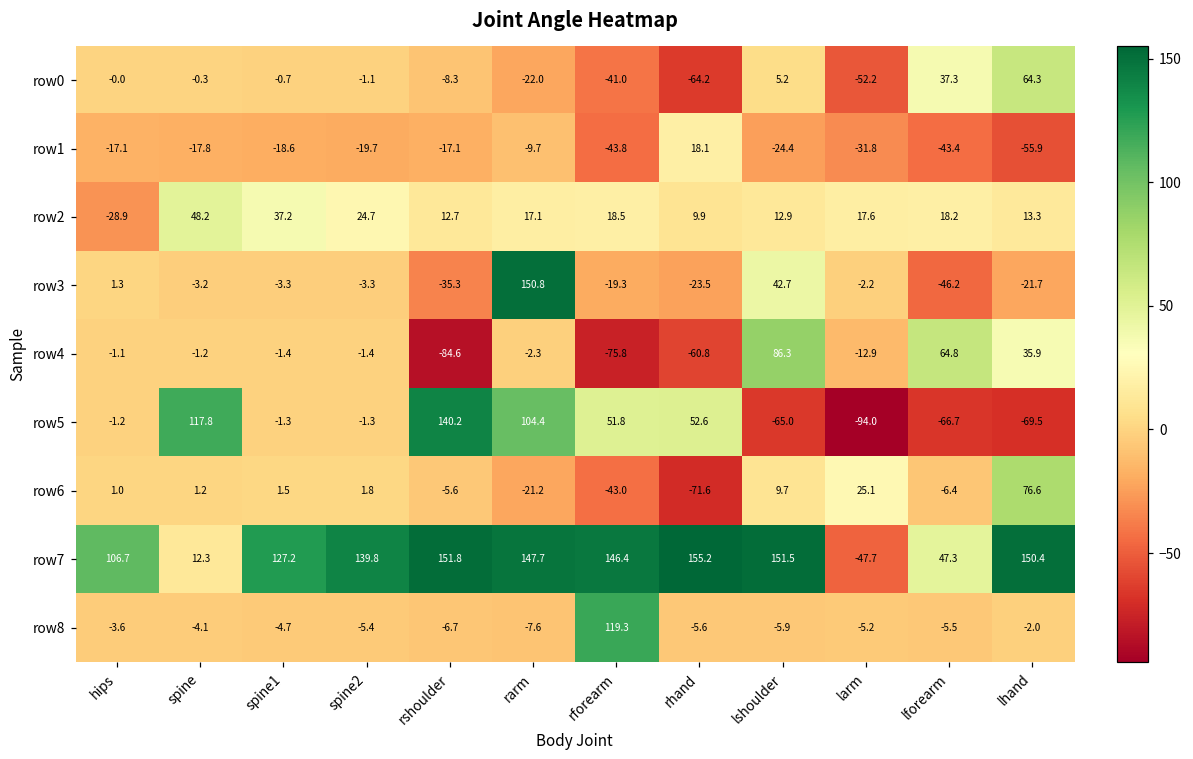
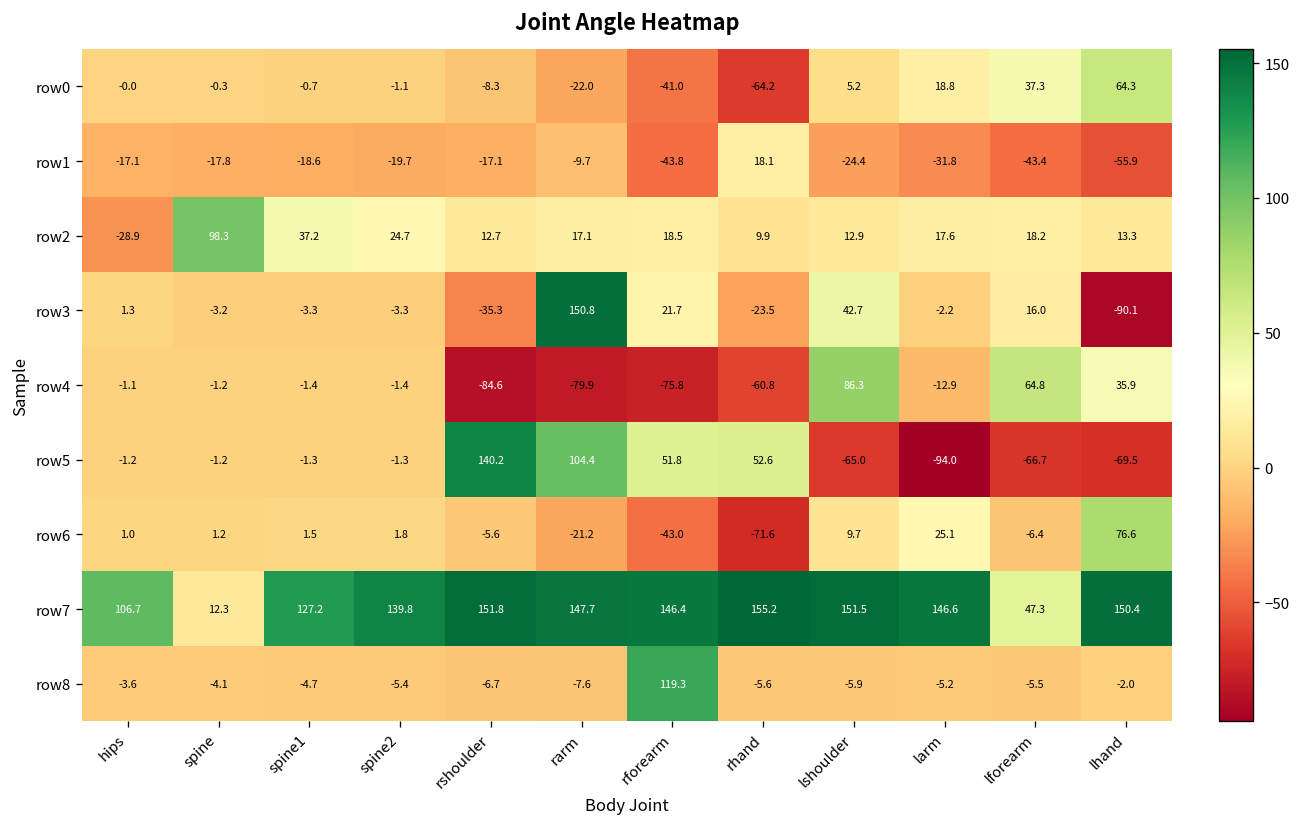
row0, larm: -52.2 -> 18.8
row2, spine: 48.2 -> 98.3
row3, rforearm: -19.3 -> 21.7
row3, lforearm: -46.2 -> 16.0
row3, lhand: -21.7 -> -90.1
row4, rarm: -2.3 -> -79.9
row5, spine: 117.8 -> -1.2
row7, larm: -47.7 -> 146.6
